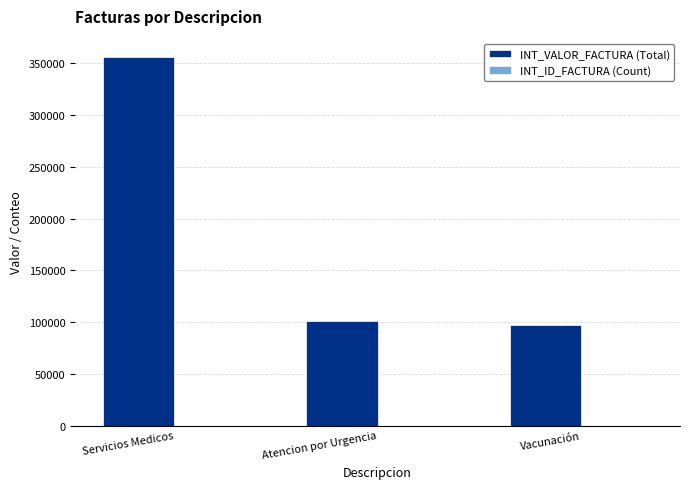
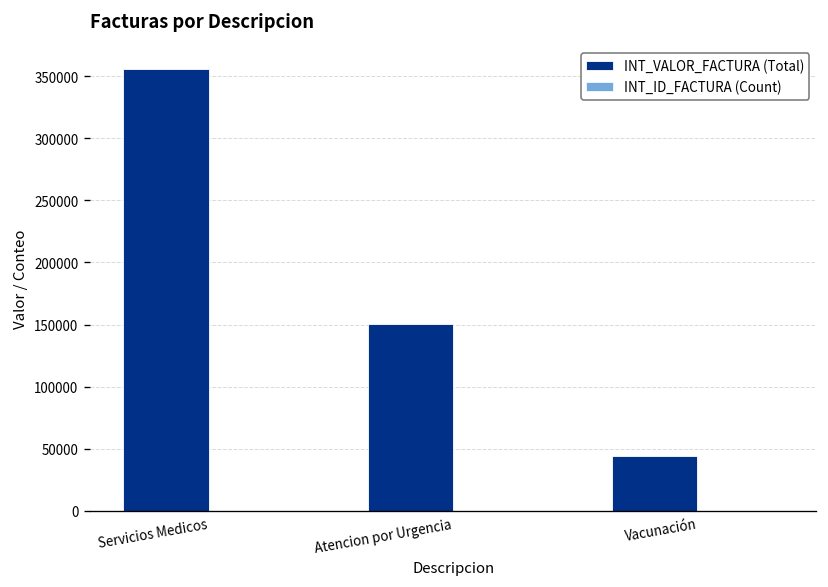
INT_VALOR_FACTURA (Total), Atencion por Urgencia: 101000 -> 150000
INT_VALOR_FACTURA (Total), Vacunación: 97000 -> 44000
